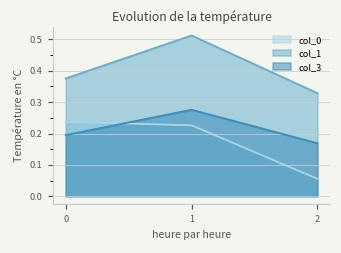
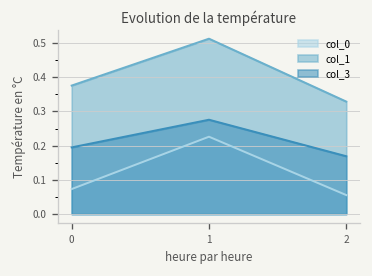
col_0, 0: 0.24 -> 0.07
